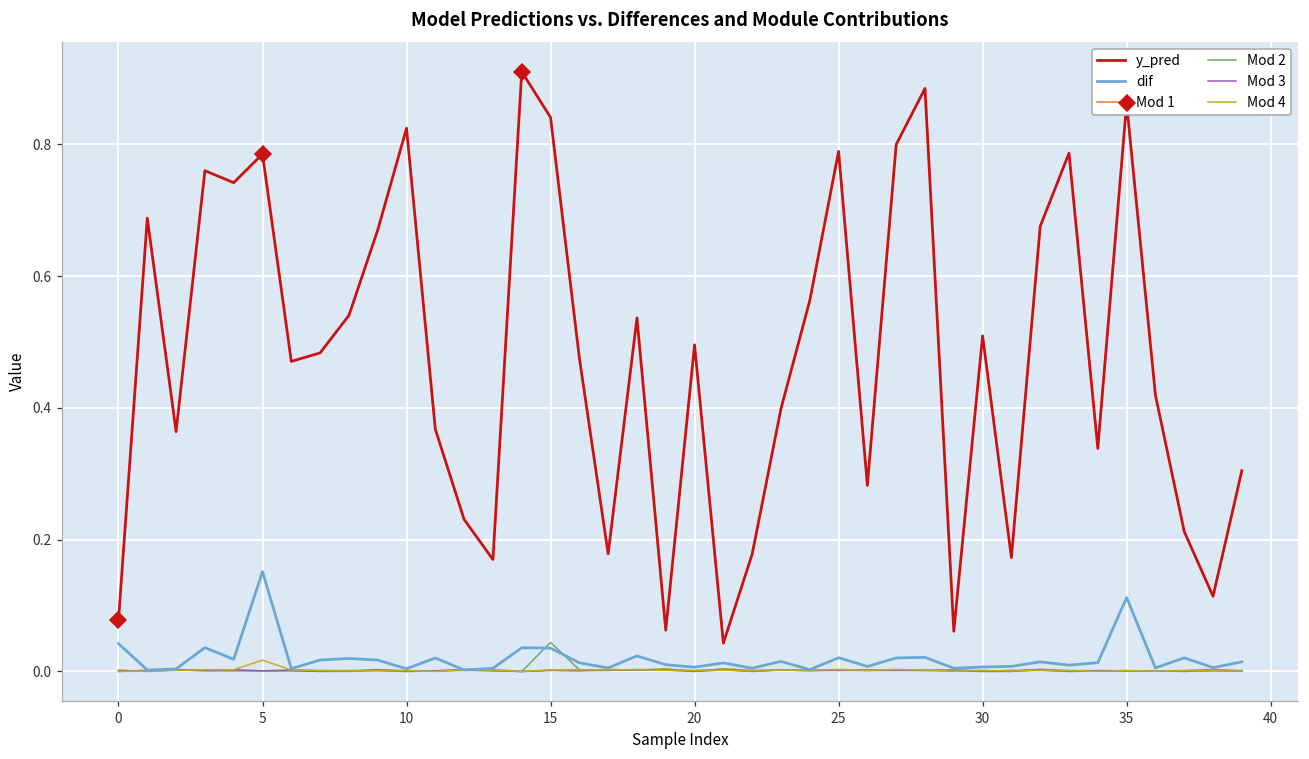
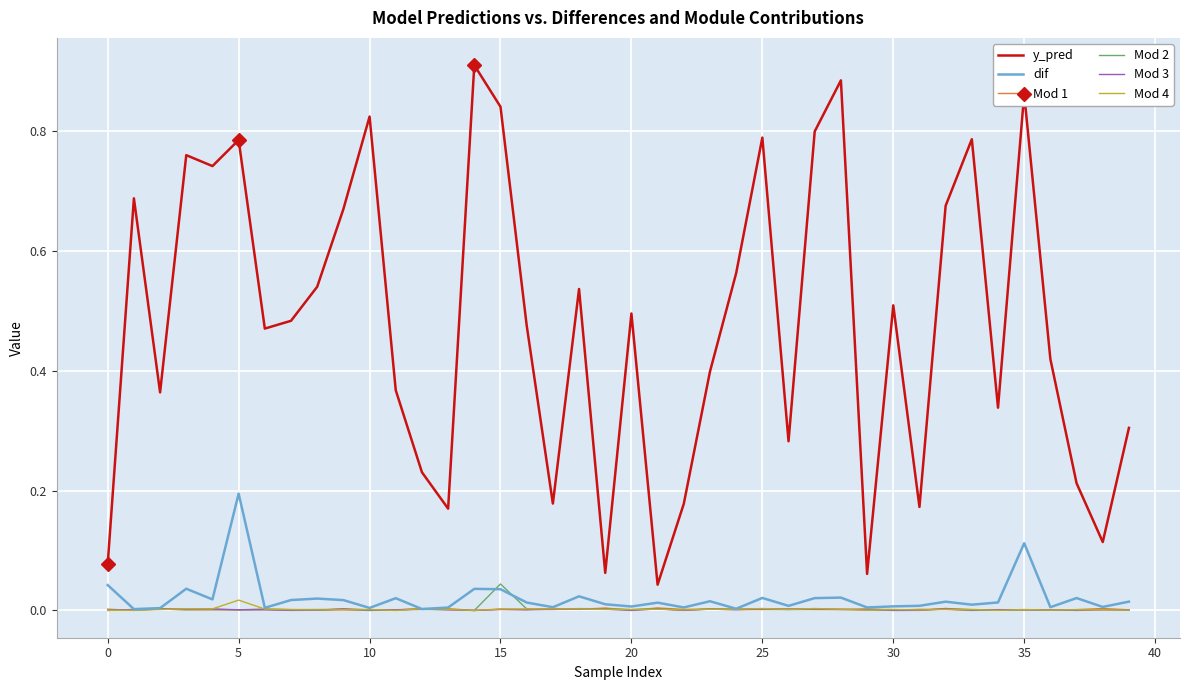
dif, 5: 0.15 -> 0.19
